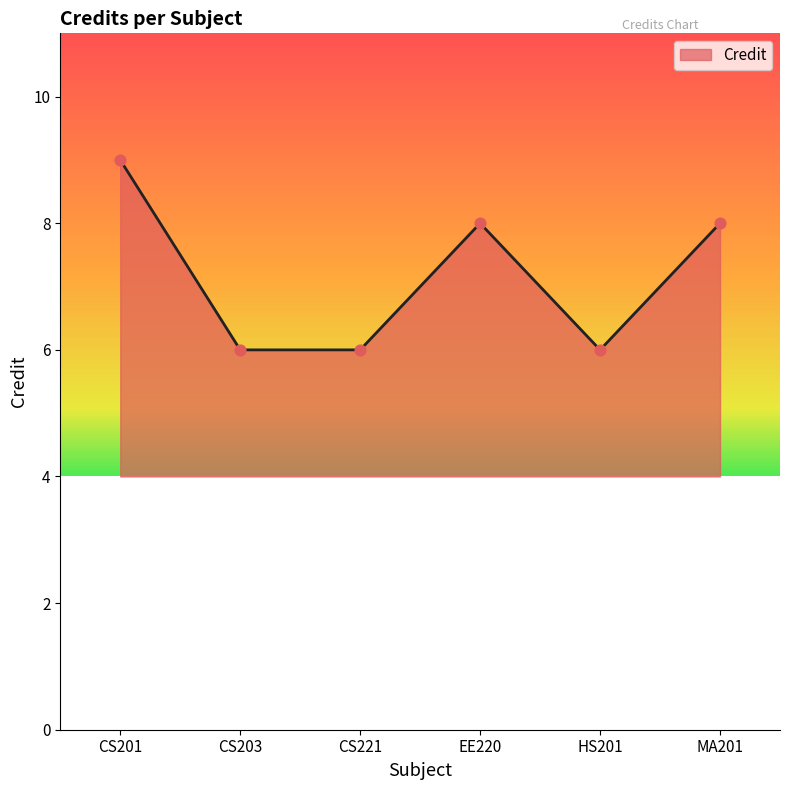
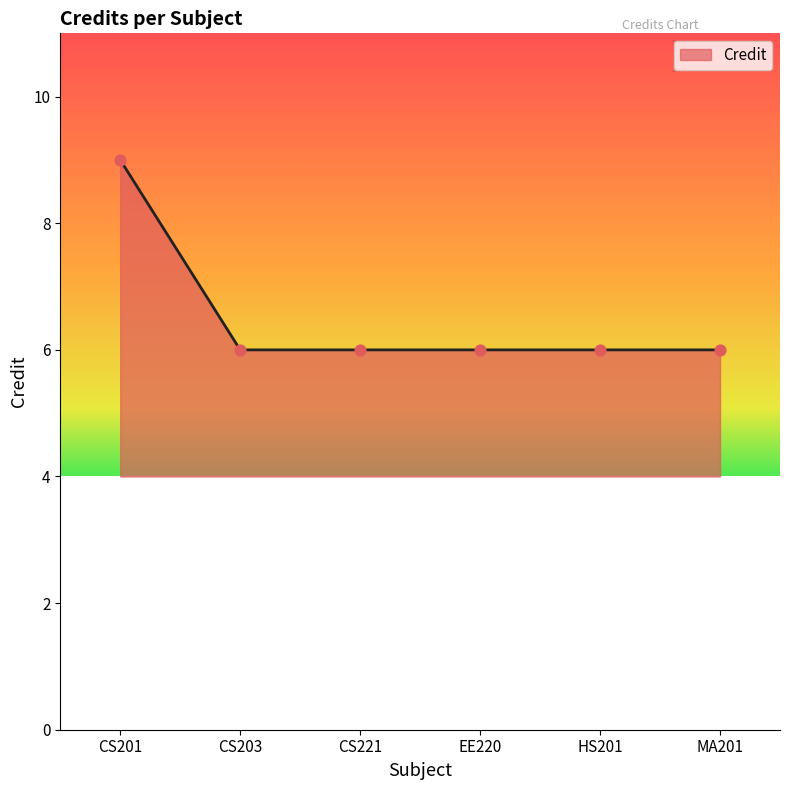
EE220: 8 -> 6
MA201: 8 -> 6
